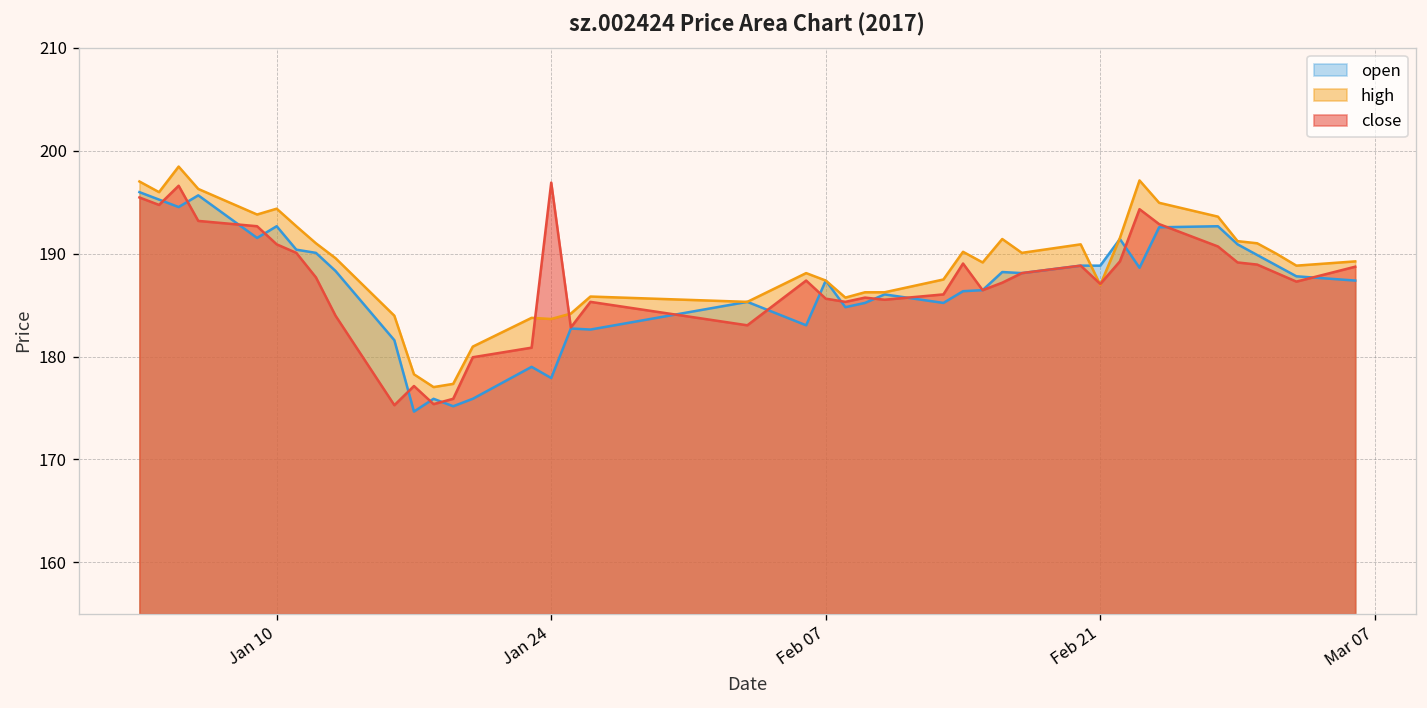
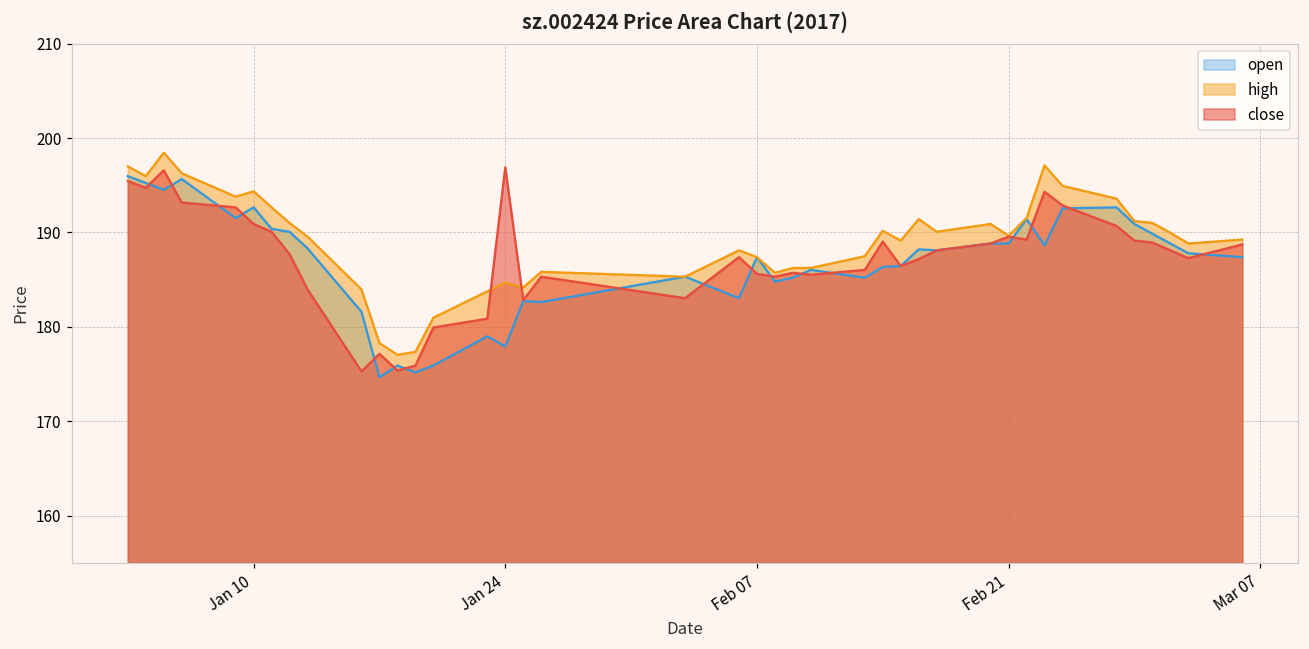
high, Jan 24: 184 -> 185
high, Feb 21: 187 -> 190
close, Feb 21: 187 -> 190
